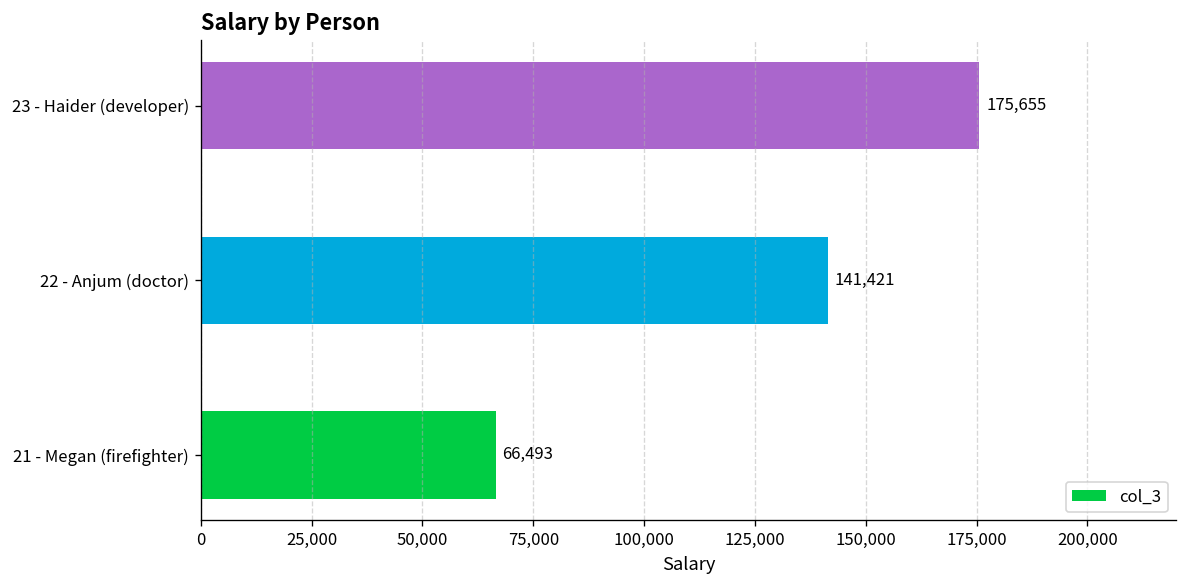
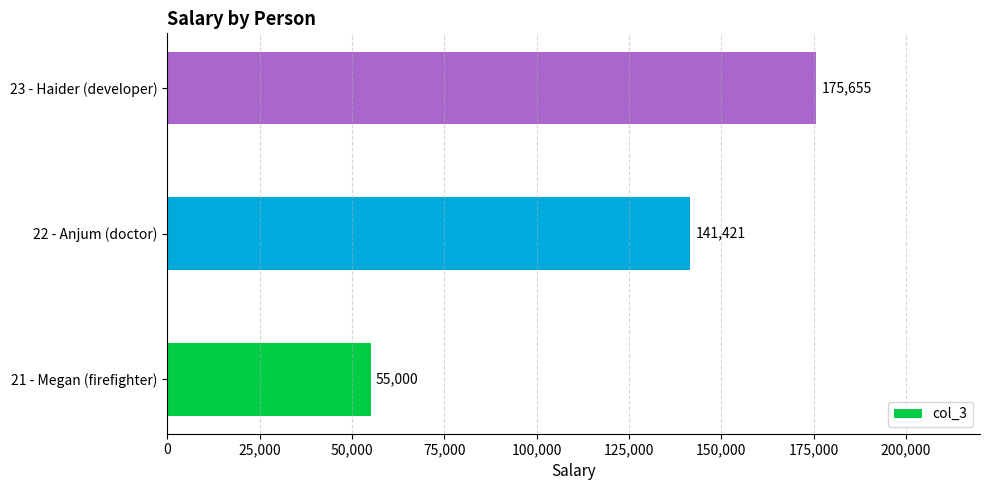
21 - Megan (firefighter): 66,493 -> 55,000
